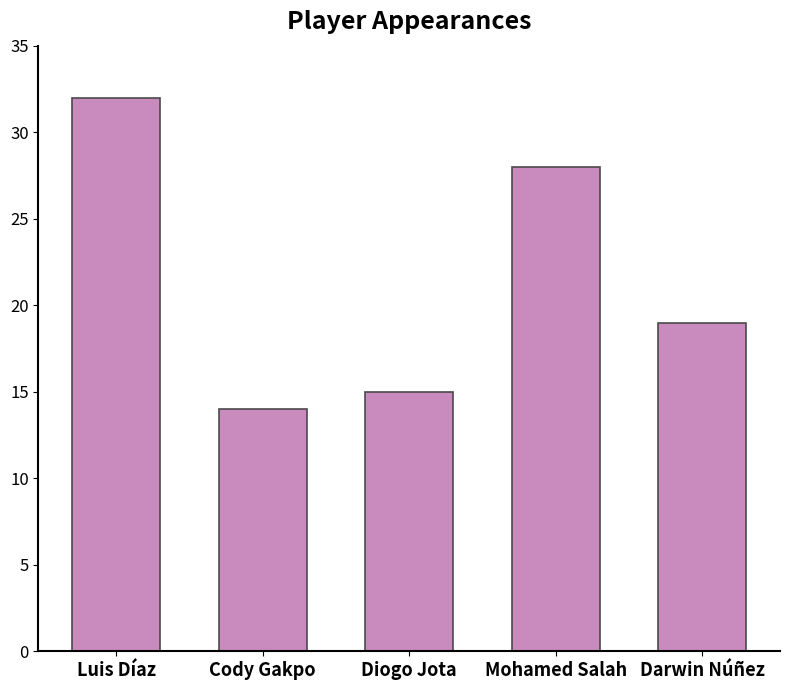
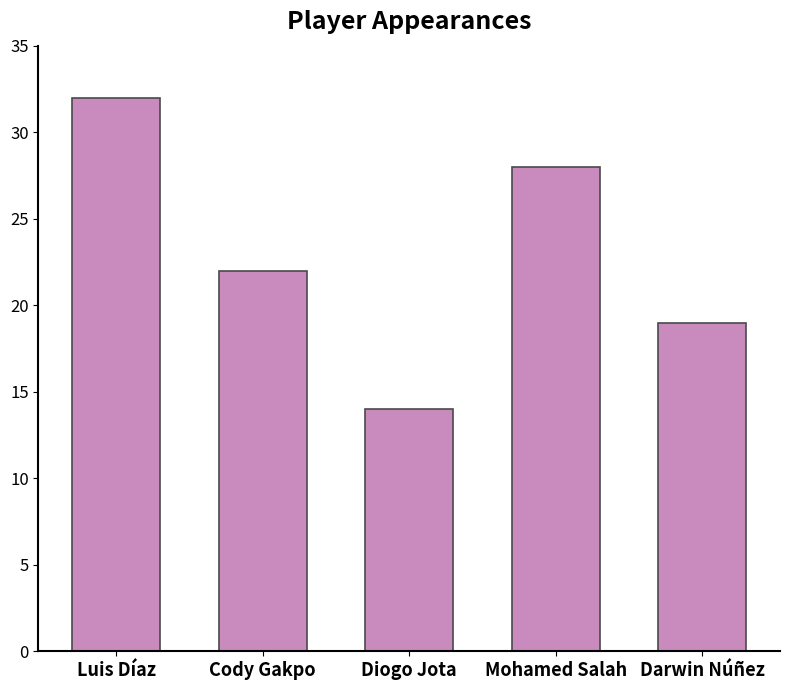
Cody Gakpo: 14 -> 22
Diogo Jota: 15 -> 14
